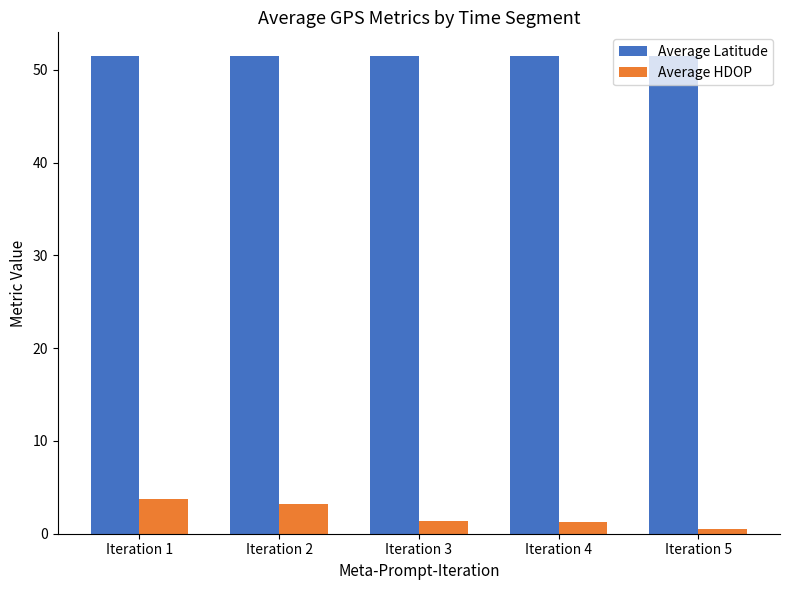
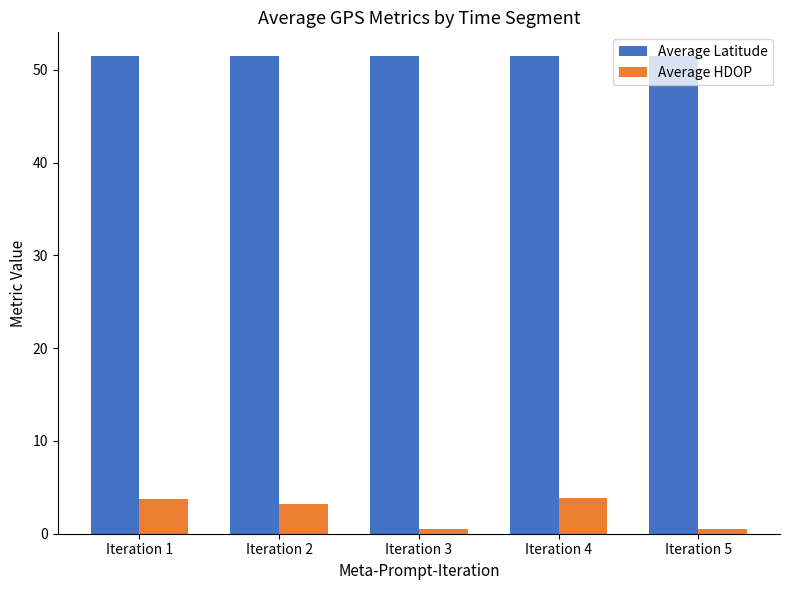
Average HDOP, Iteration 3: 1.4 -> 0.5
Average HDOP, Iteration 4: 1 -> 4
